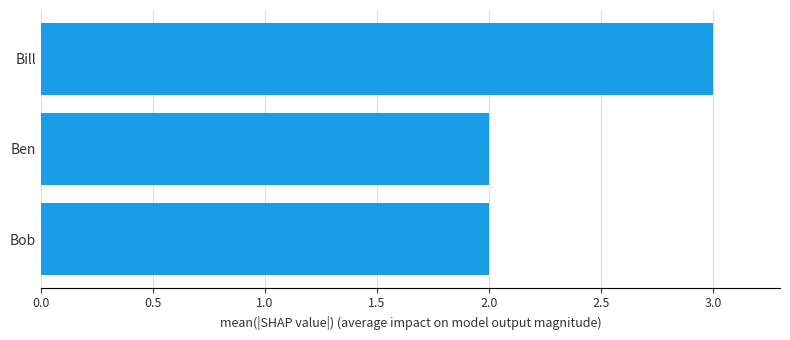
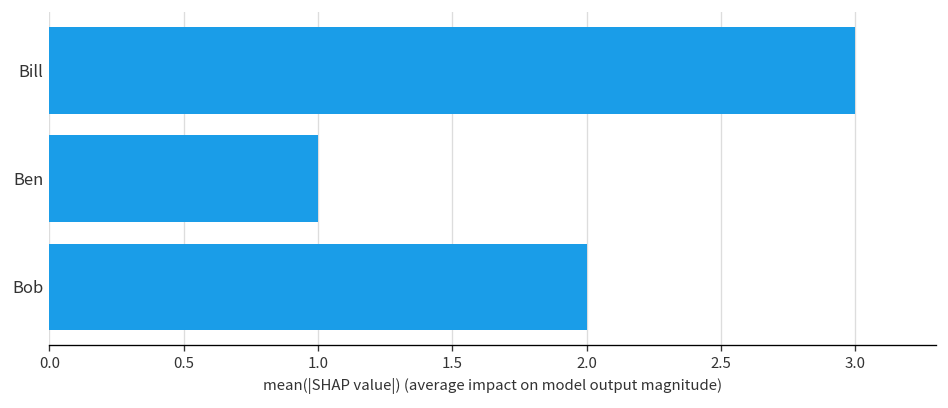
Ben: 2 -> 1
